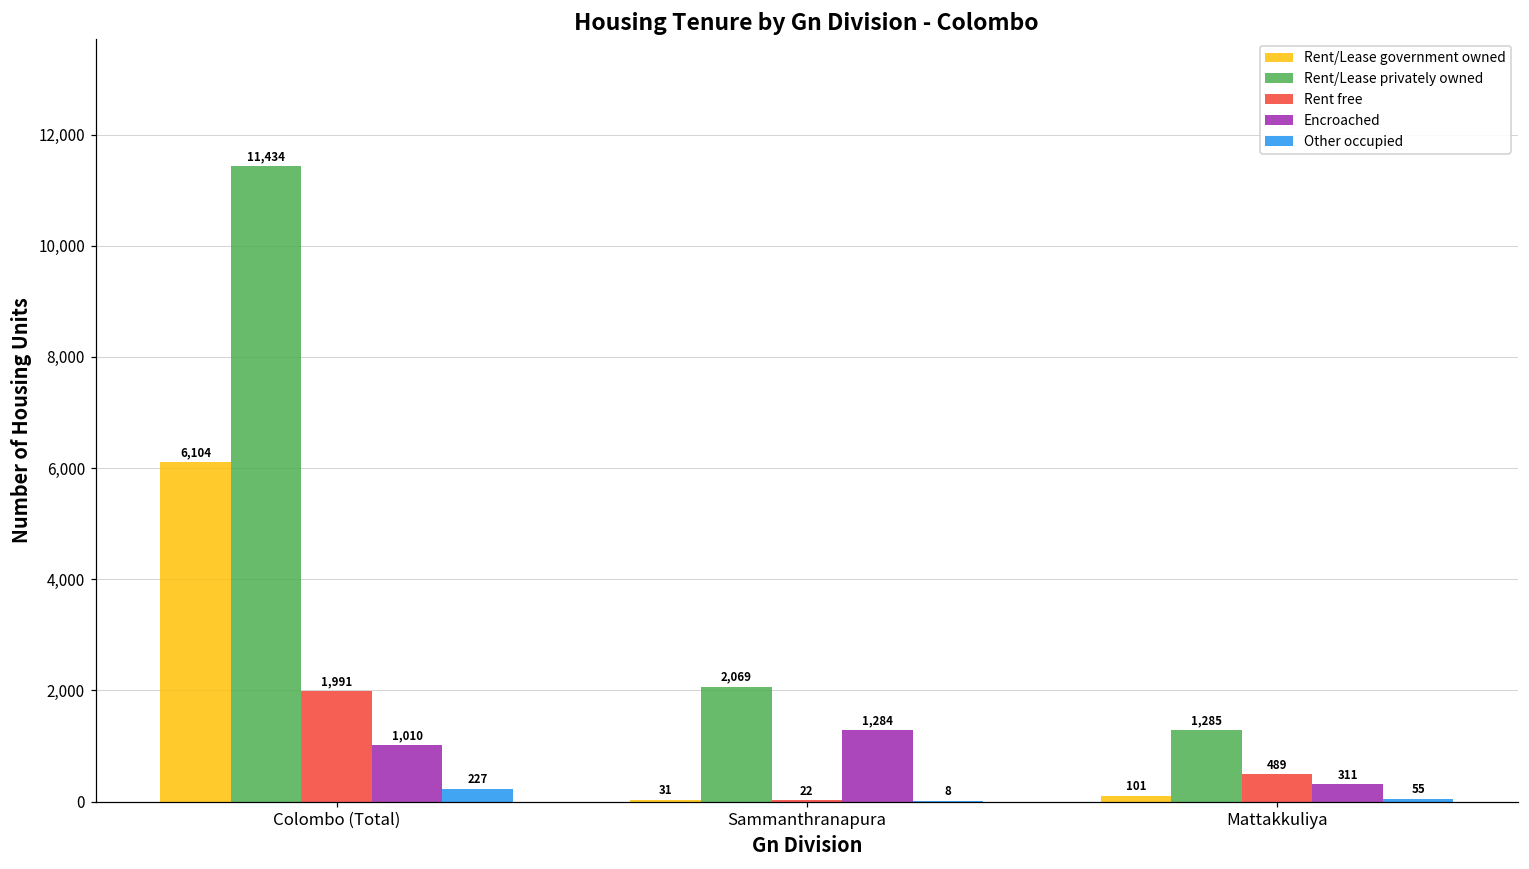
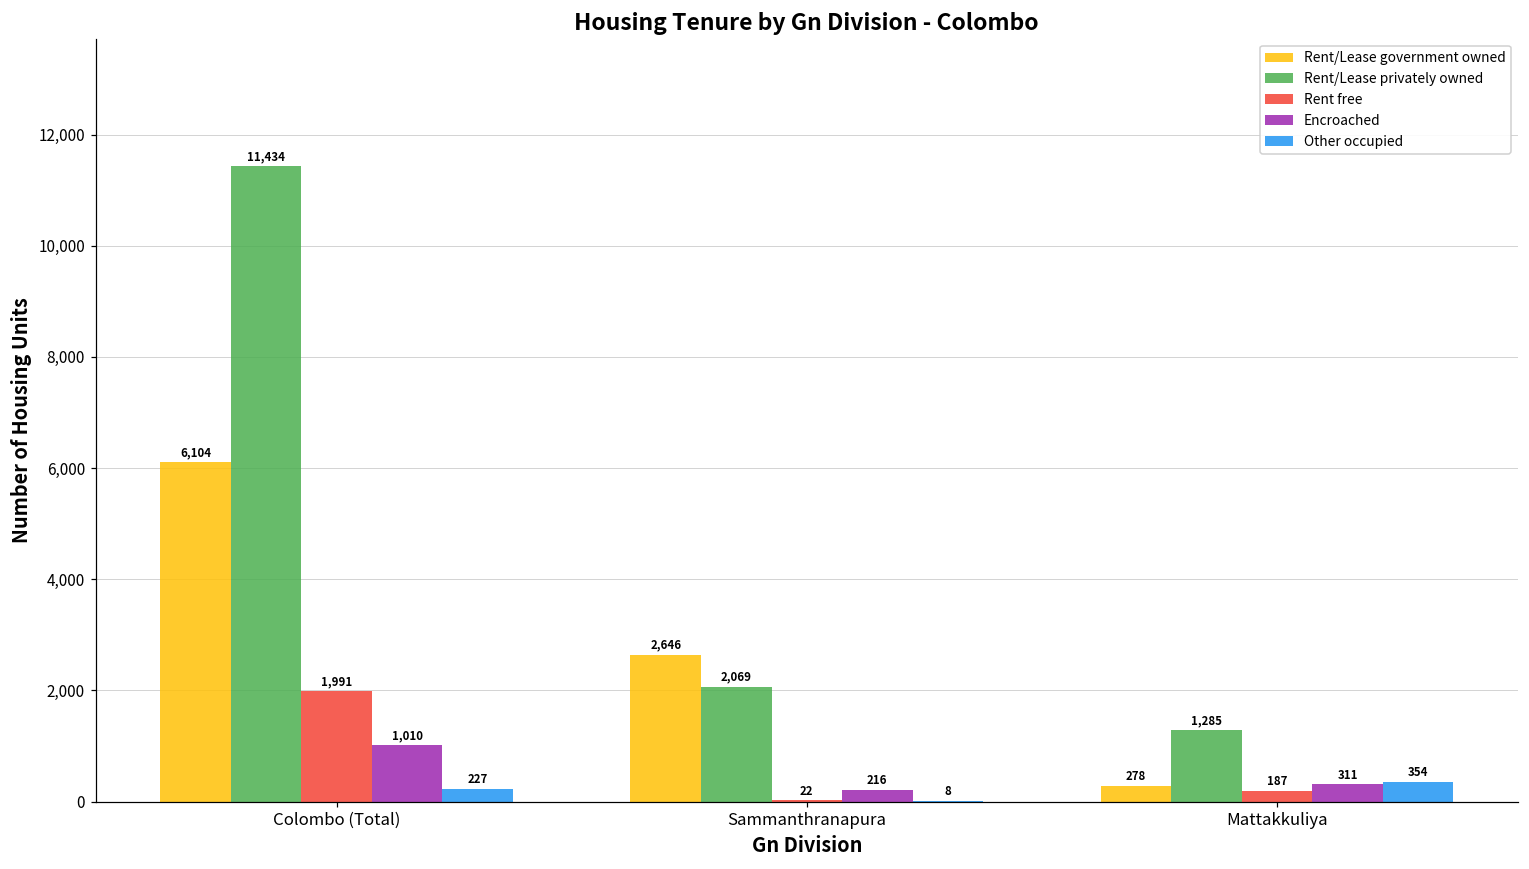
Rent/Lease government owned, Sammanthranapura: 31 -> 2,646
Encroached, Sammanthranapura: 1,284 -> 216
Rent/Lease government owned, Mattakkuliya: 101 -> 278
Rent free, Mattakkuliya: 489 -> 187
Other occupied, Mattakkuliya: 55 -> 354
